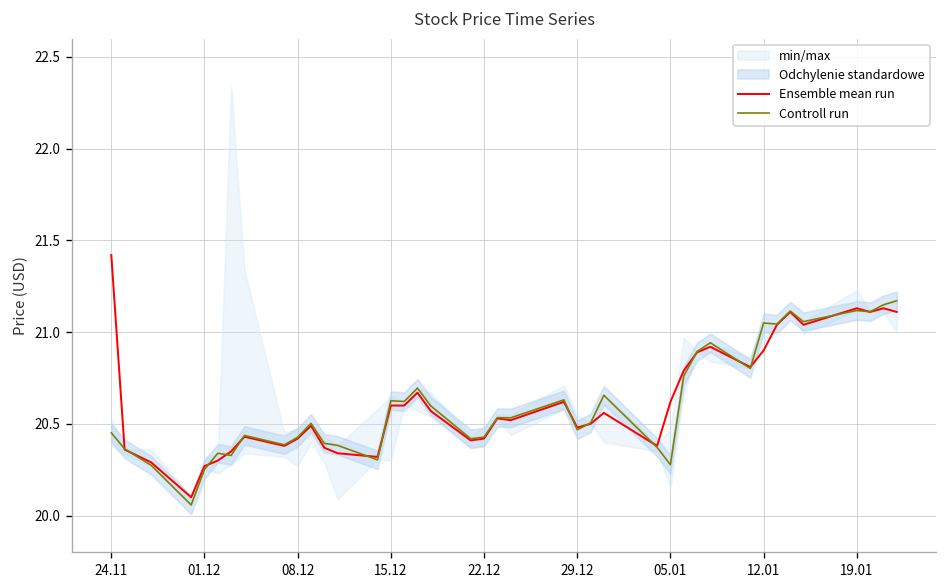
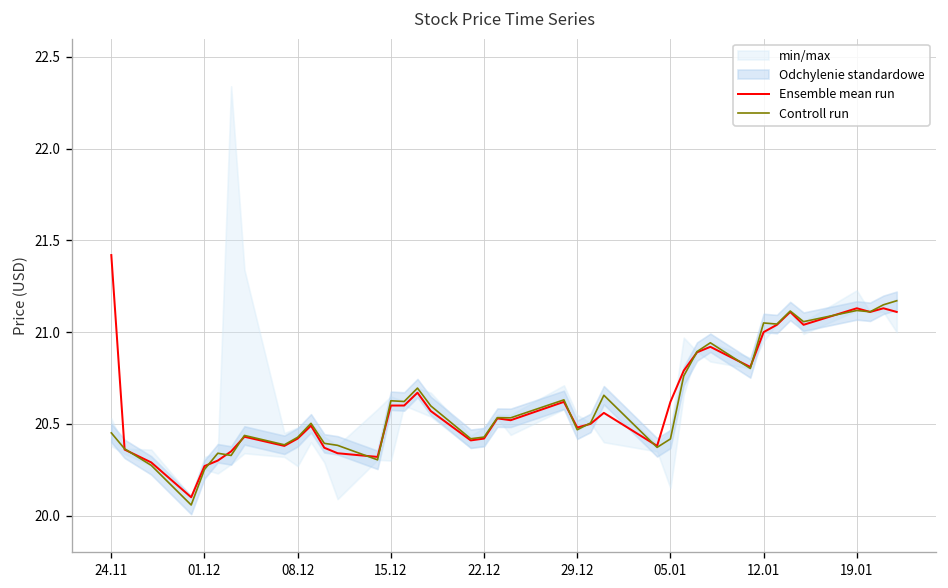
Controll run, 05.01: 20.28 -> 20.42
Ensemble mean run, 12.01: 20.9 -> 21.0
